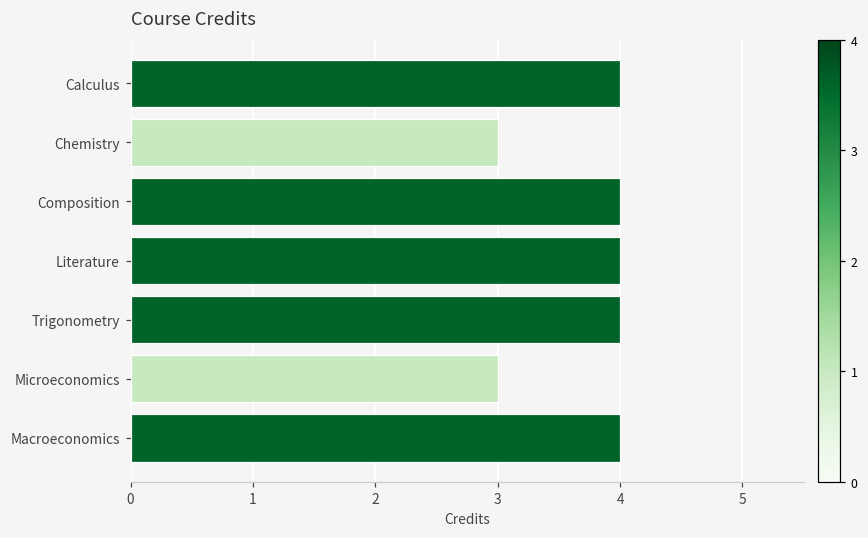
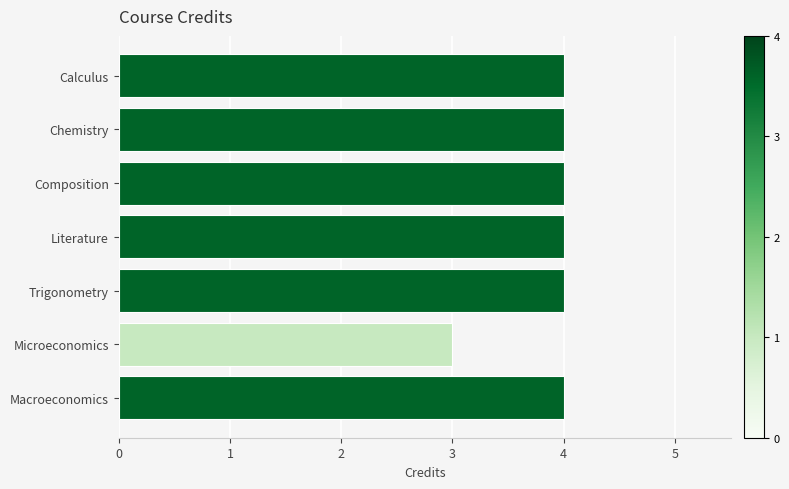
Chemistry: 3 -> 4
